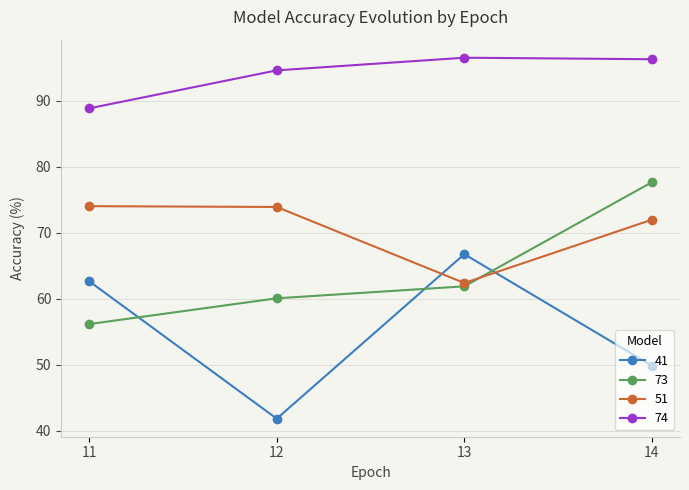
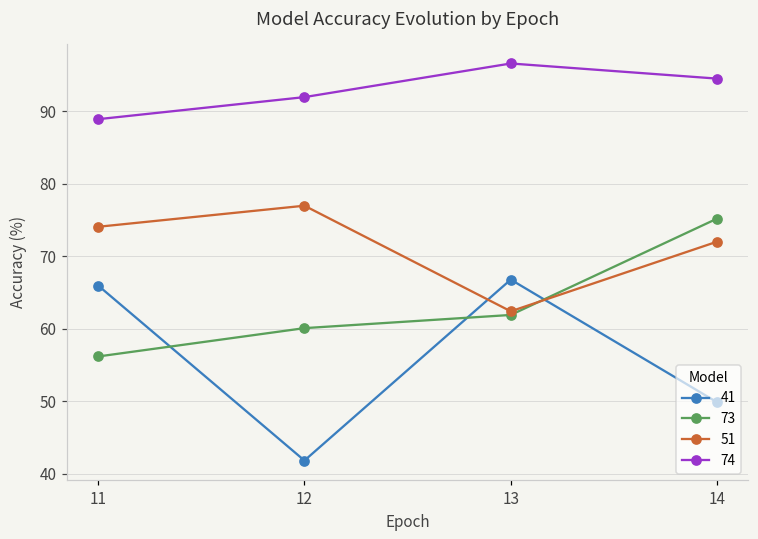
41, 11: 63 -> 66
51, 12: 74 -> 77
74, 12: 95 -> 92
73, 14: 78 -> 75
74, 14: 96 -> 94
